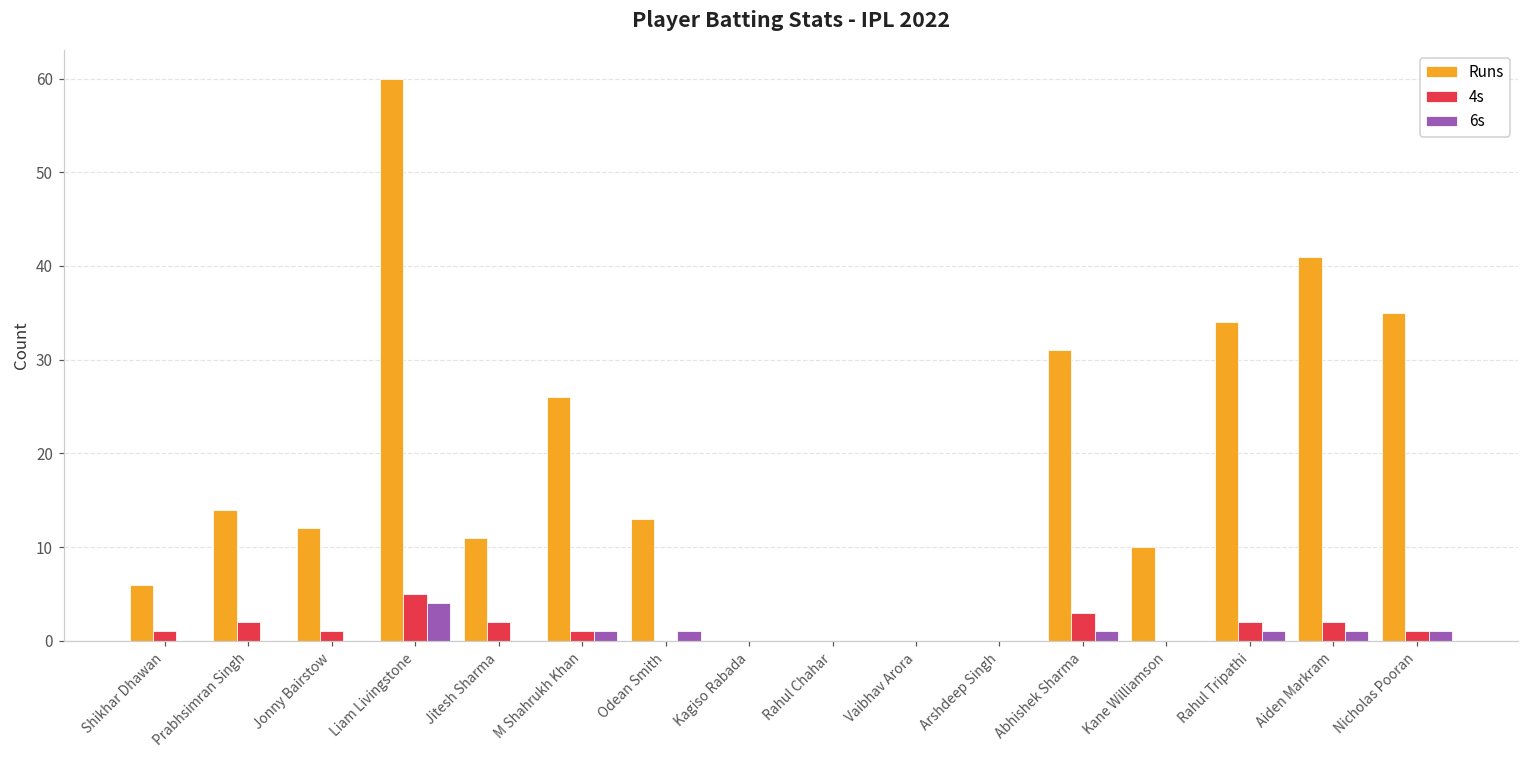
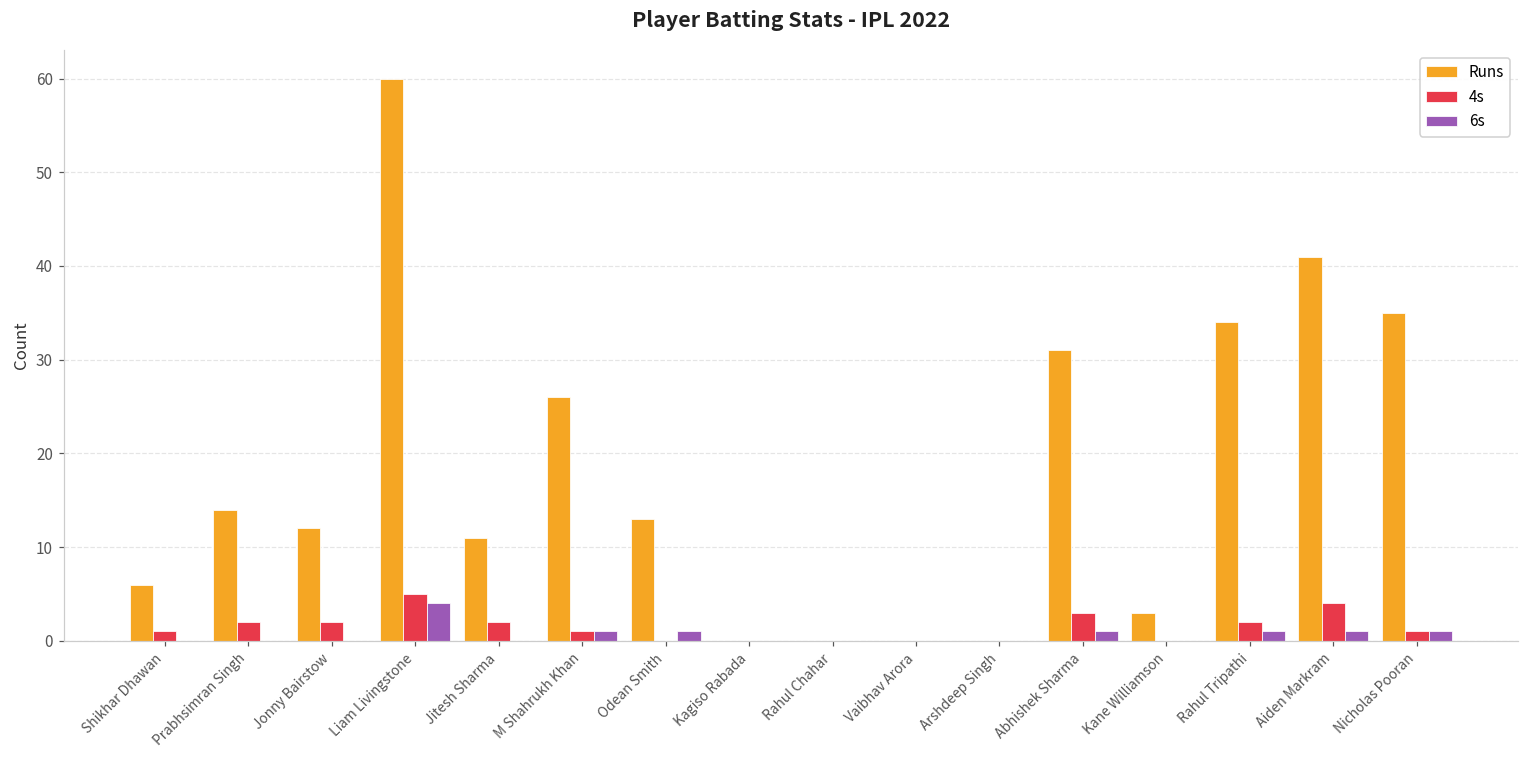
4s, Jonny Bairstow: 1 -> 2
Runs, Kane Williamson: 10 -> 3
4s, Aiden Markram: 2 -> 4
